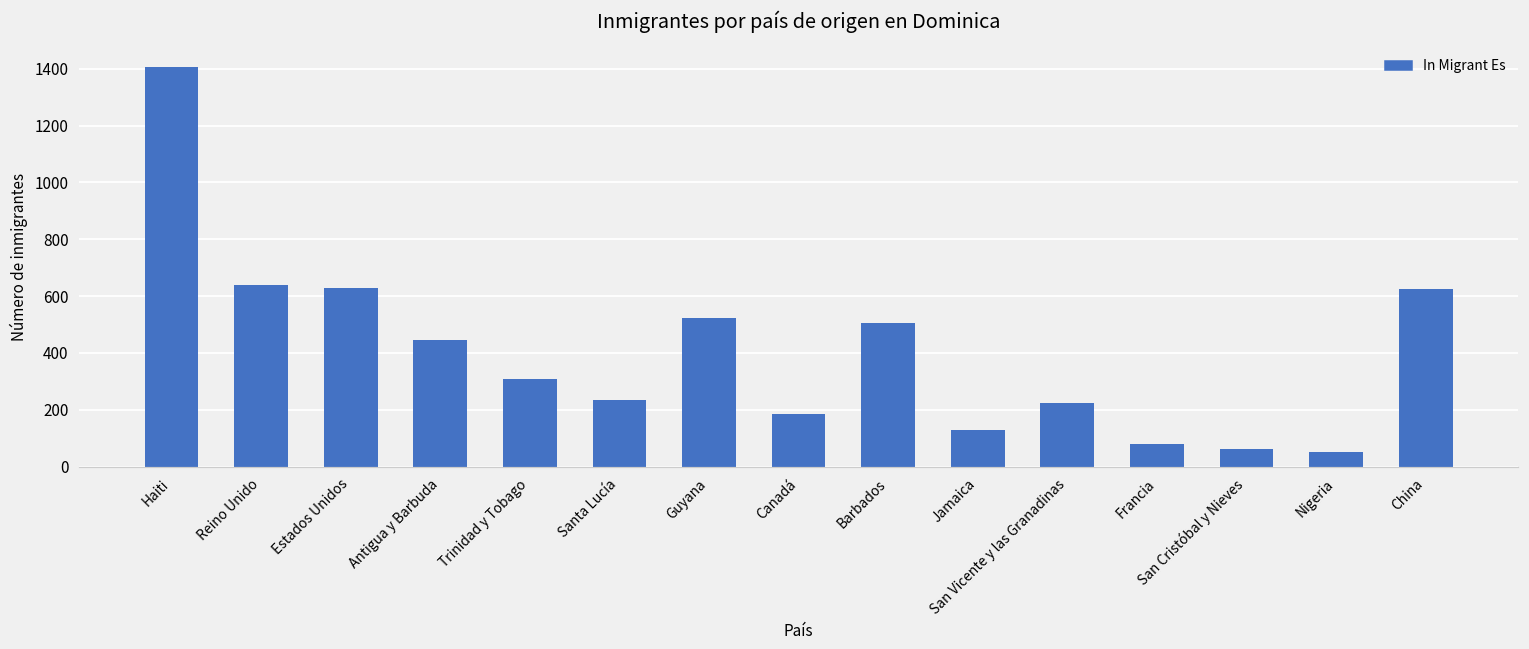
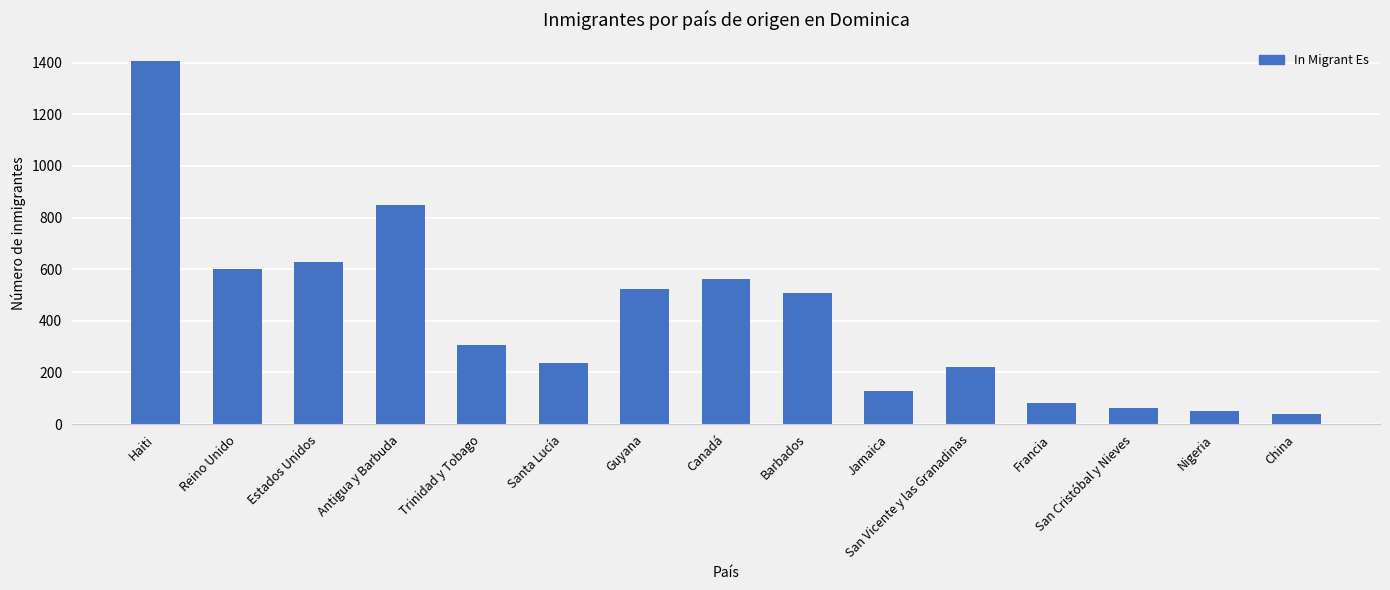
Reino Unido: 640 -> 600
Antigua y Barbuda: 450 -> 850
Canadá: 190 -> 560
China: 630 -> 40
